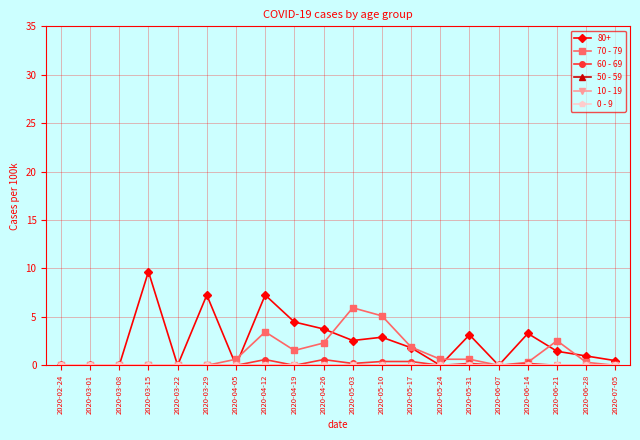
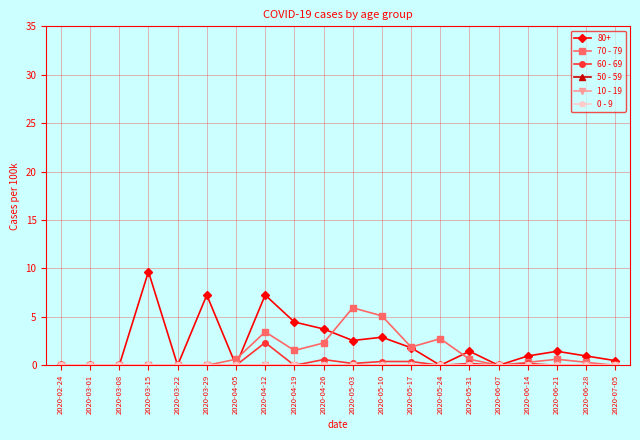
60 - 69, 2020-04-12: 1 -> 2
70 - 79, 2020-05-24: 1 -> 3
80+, 2020-05-31: 3 -> 1
80+, 2020-06-14: 3 -> 1
70 - 79, 2020-06-21: 3 -> 1
